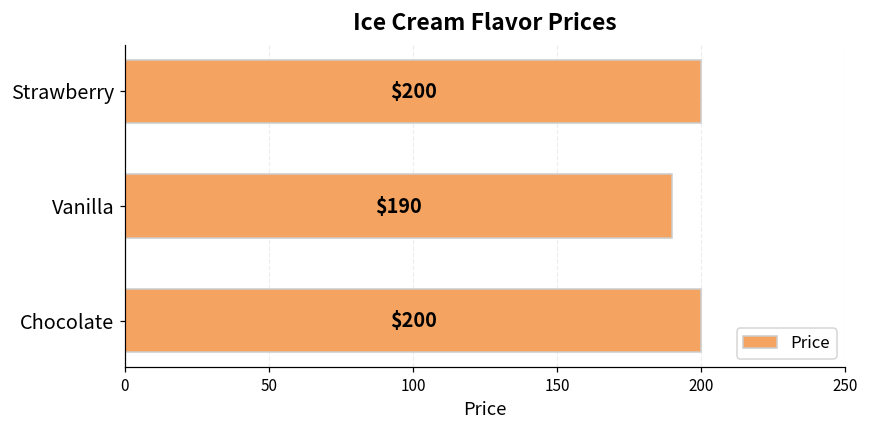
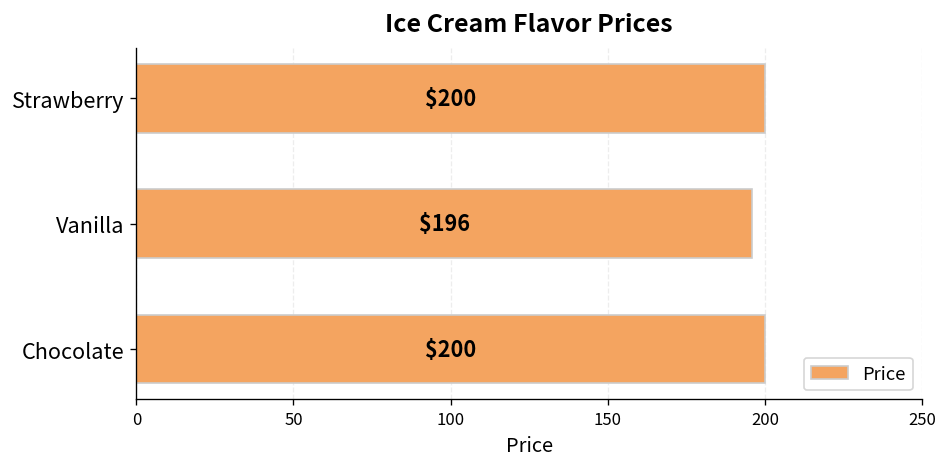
Vanilla: $190 -> $196
